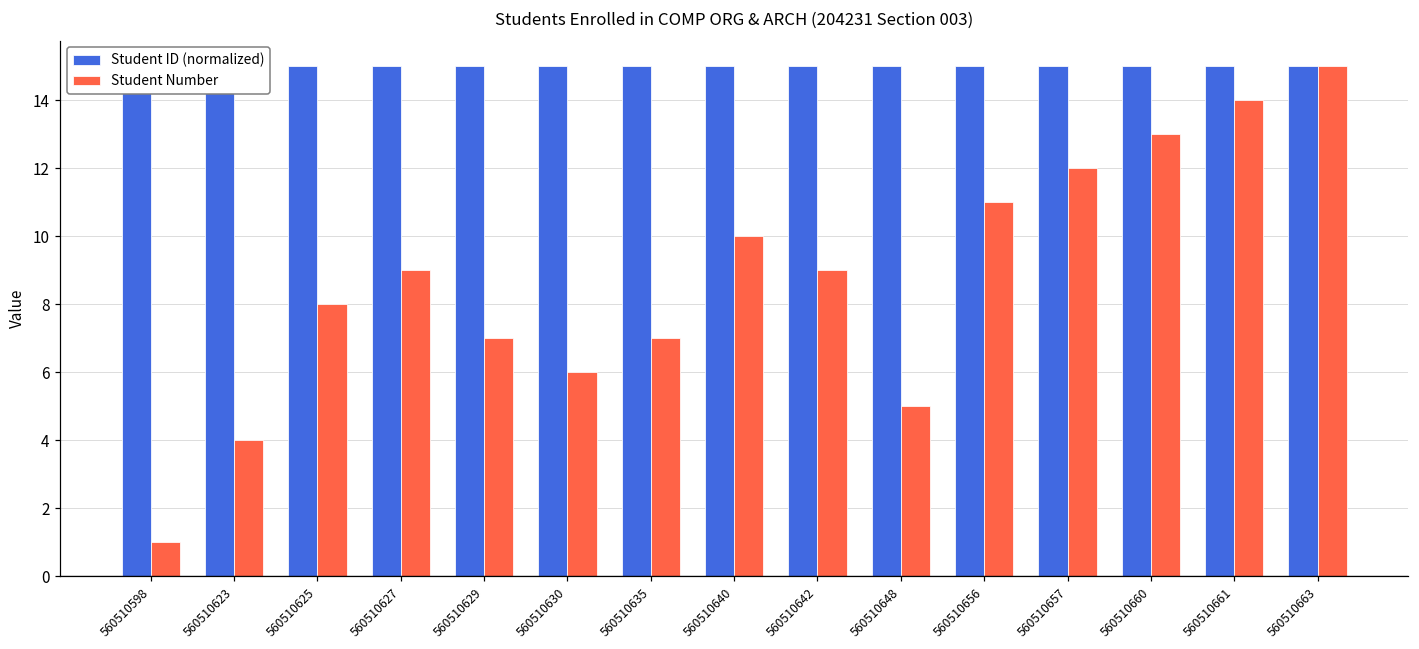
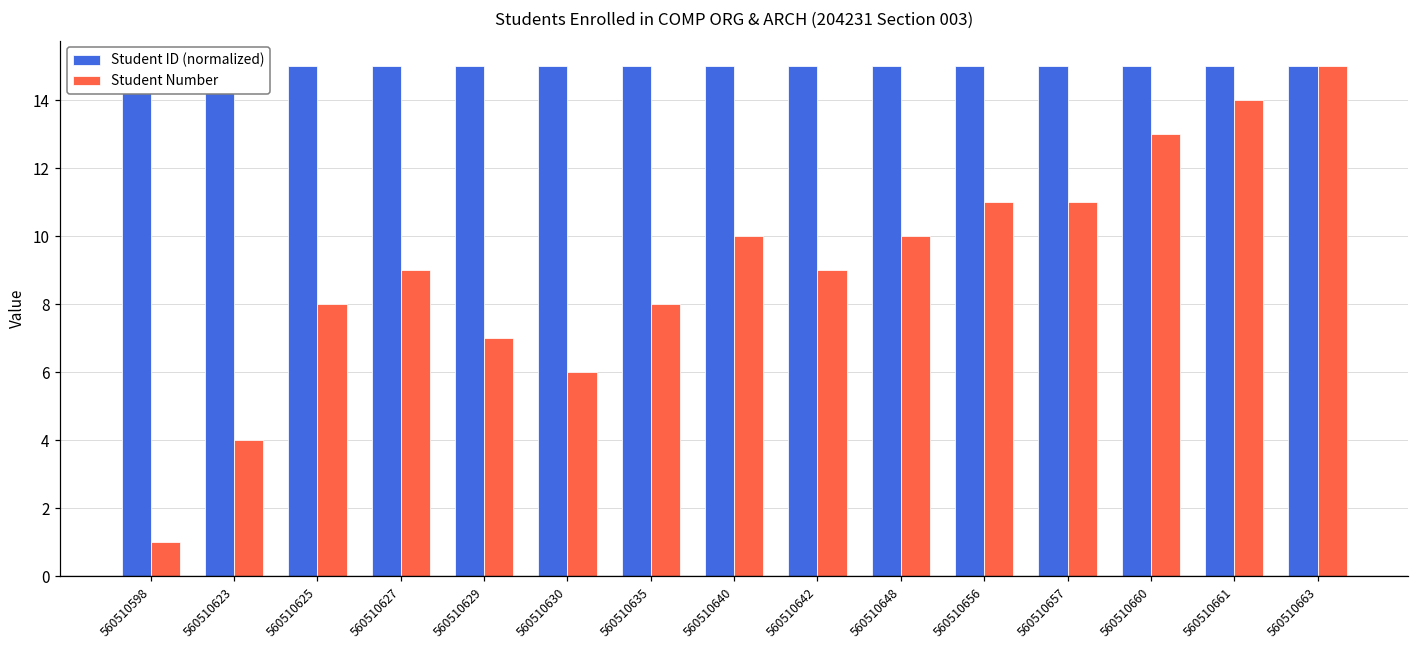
Student Number, 560510635: 7 -> 8
Student Number, 560510648: 5 -> 10
Student Number, 560510657: 12 -> 11
